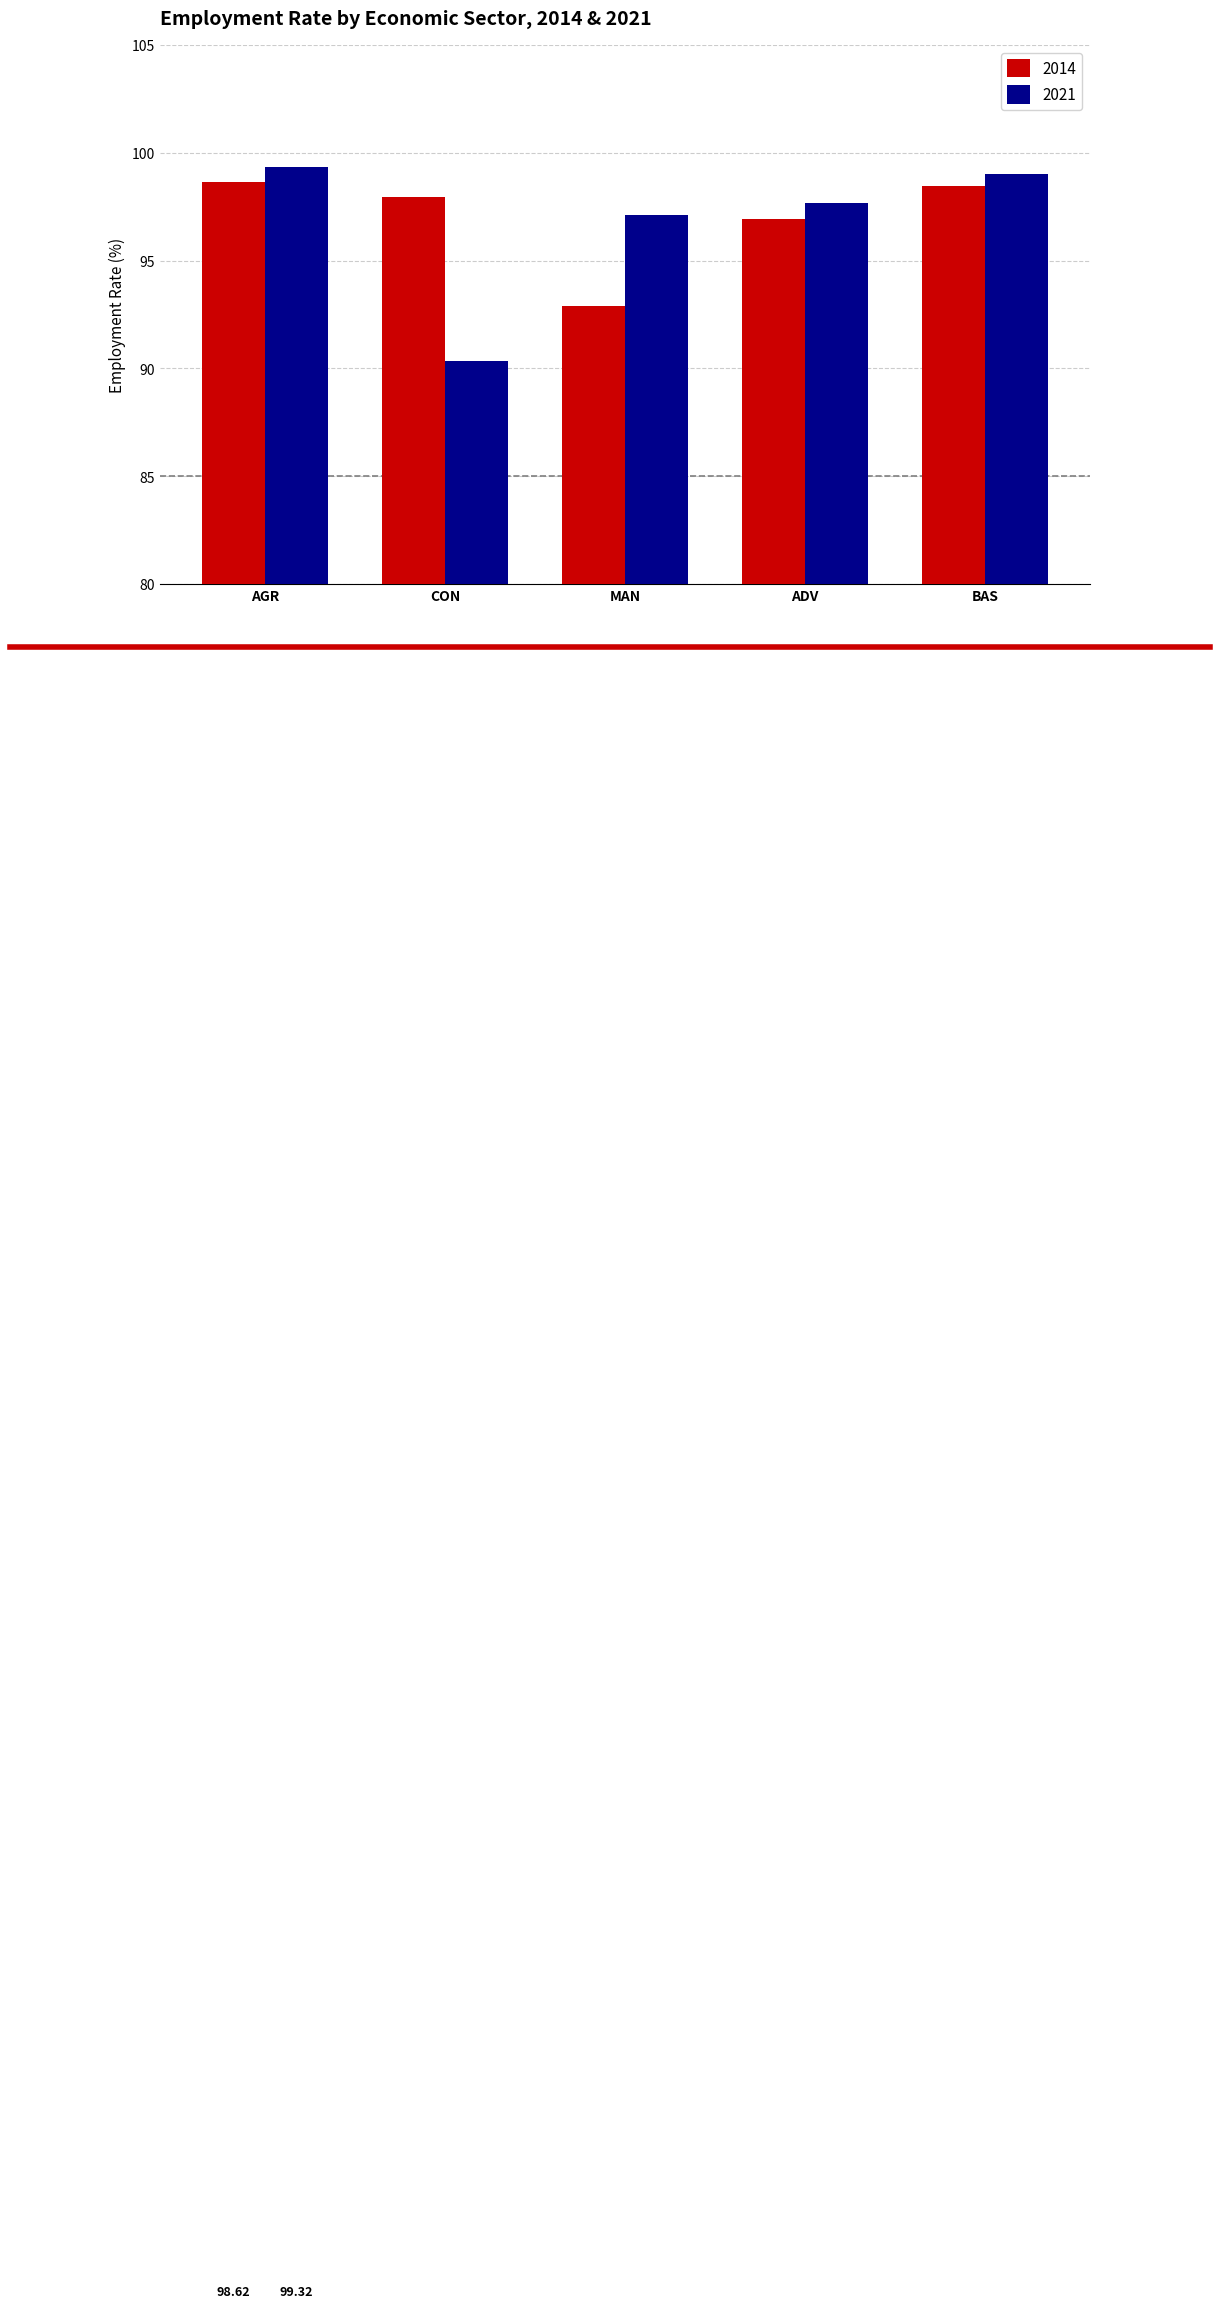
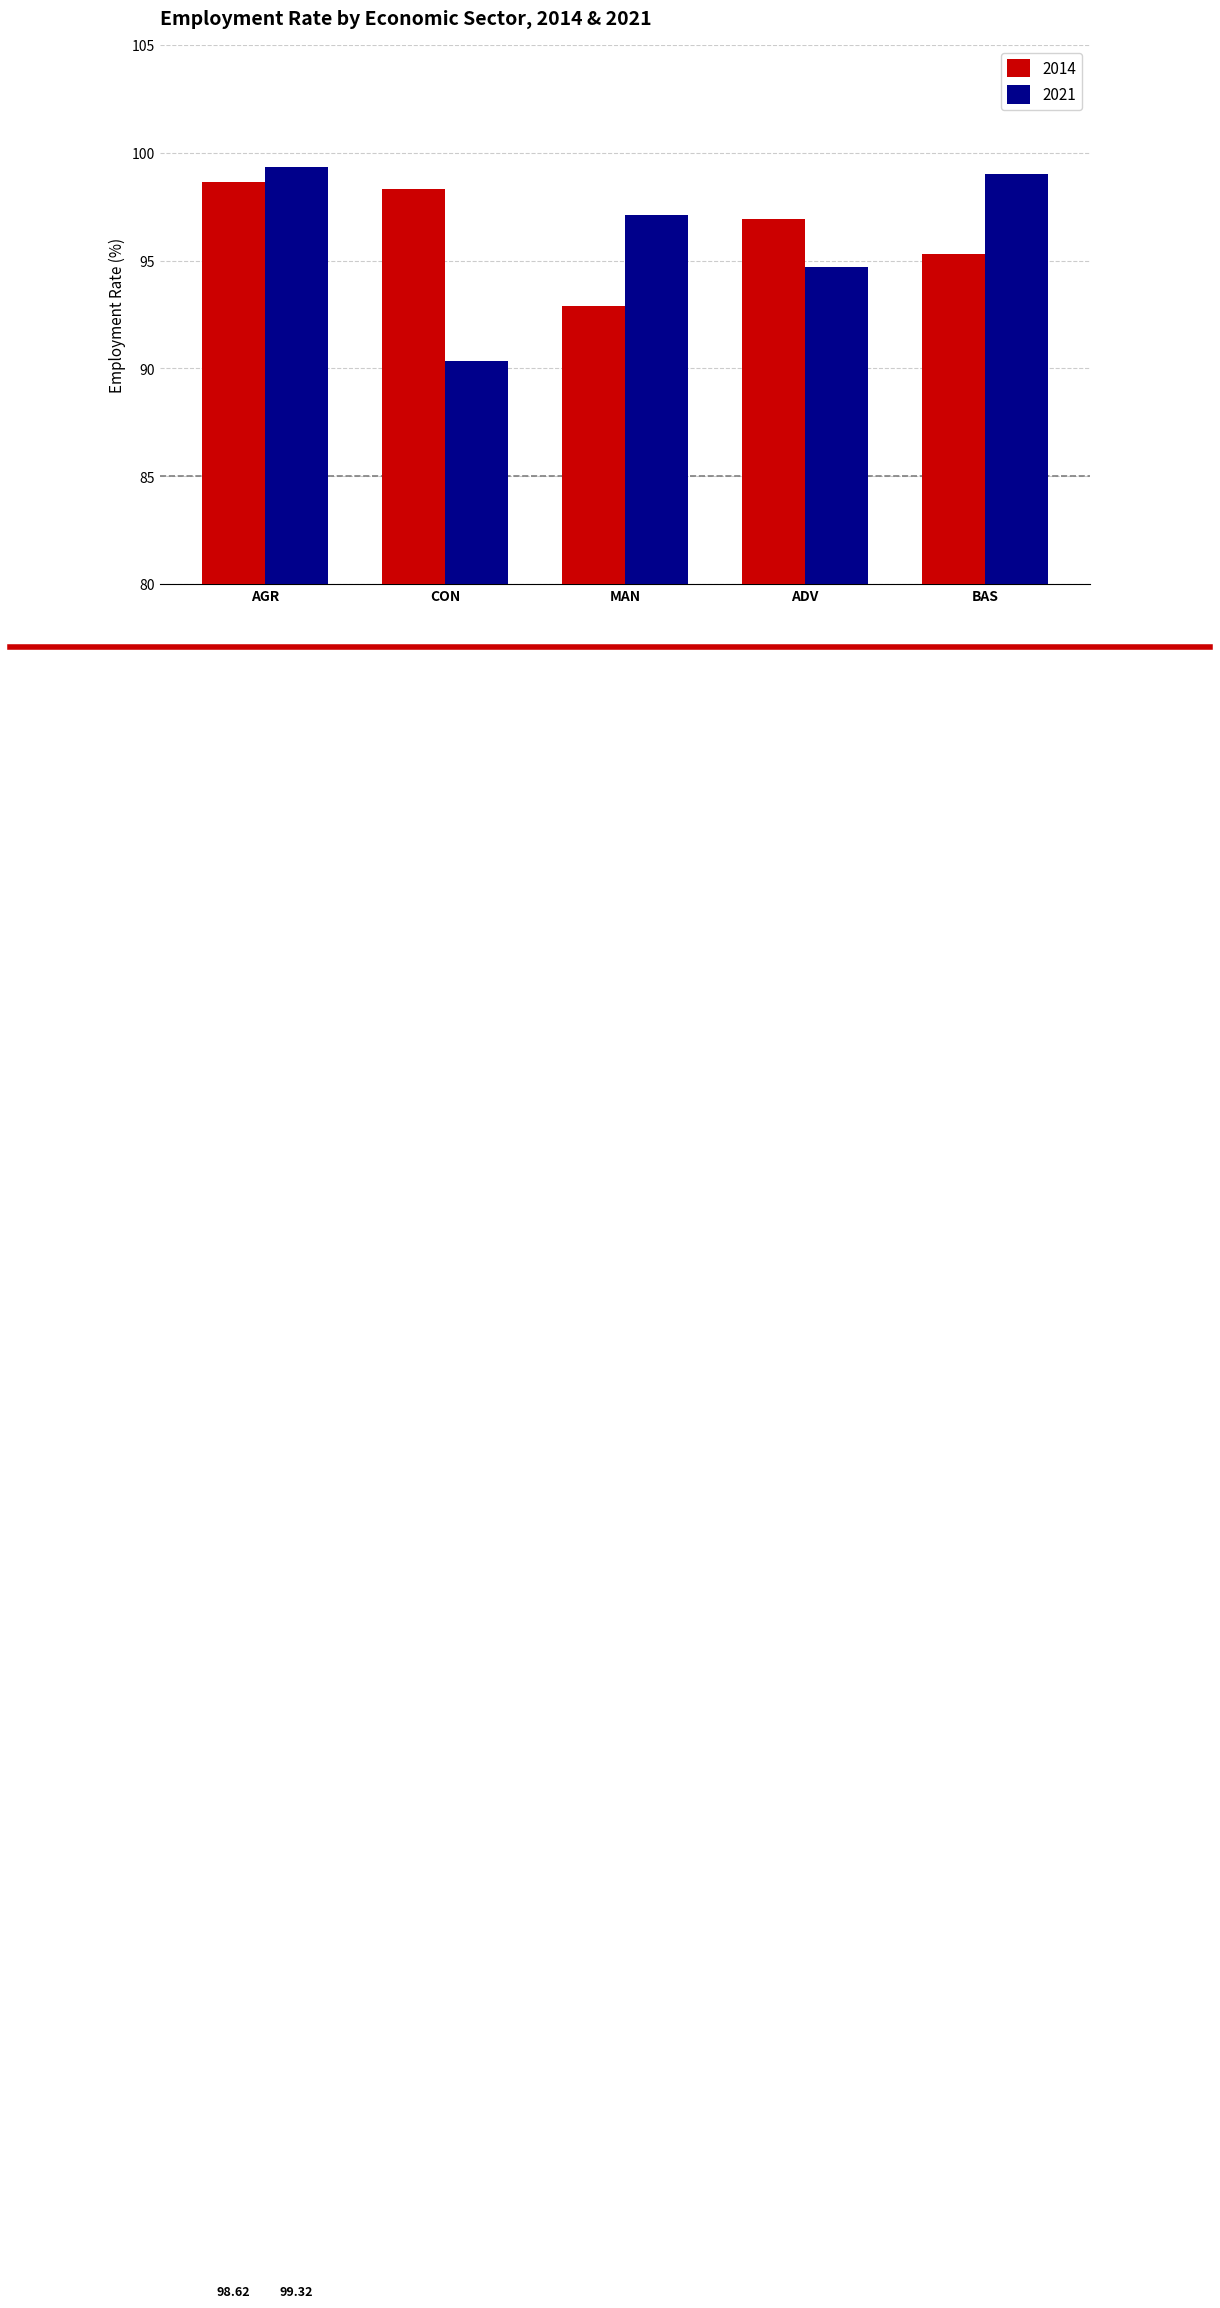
2014, CON: 97.9 -> 98.3
2021, ADV: 97.7 -> 94.7
2014, BAS: 98.5 -> 95.3
